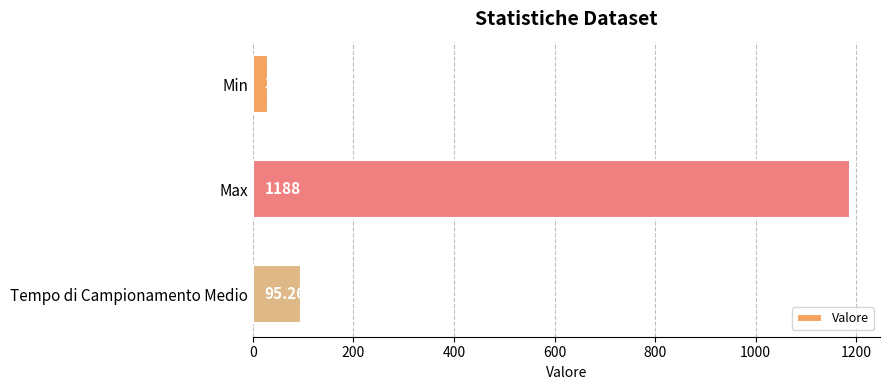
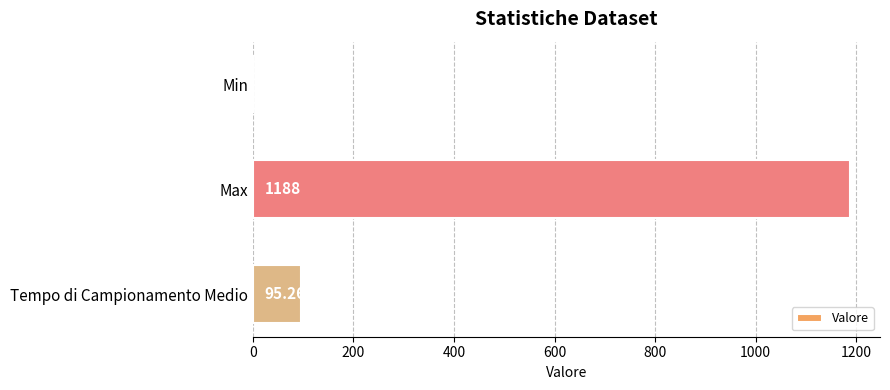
Min: 30 -> 0
